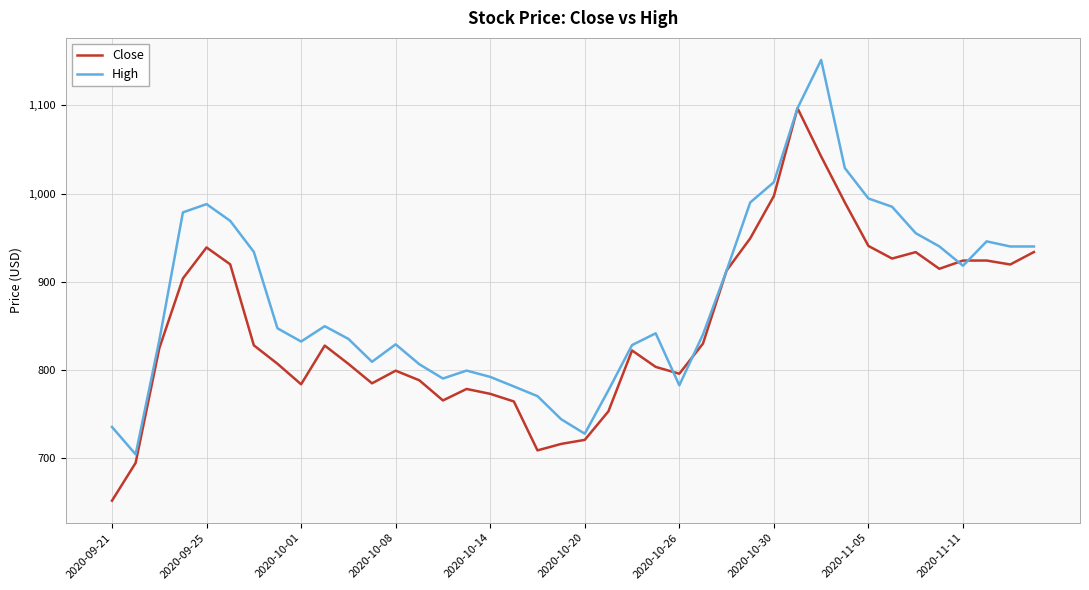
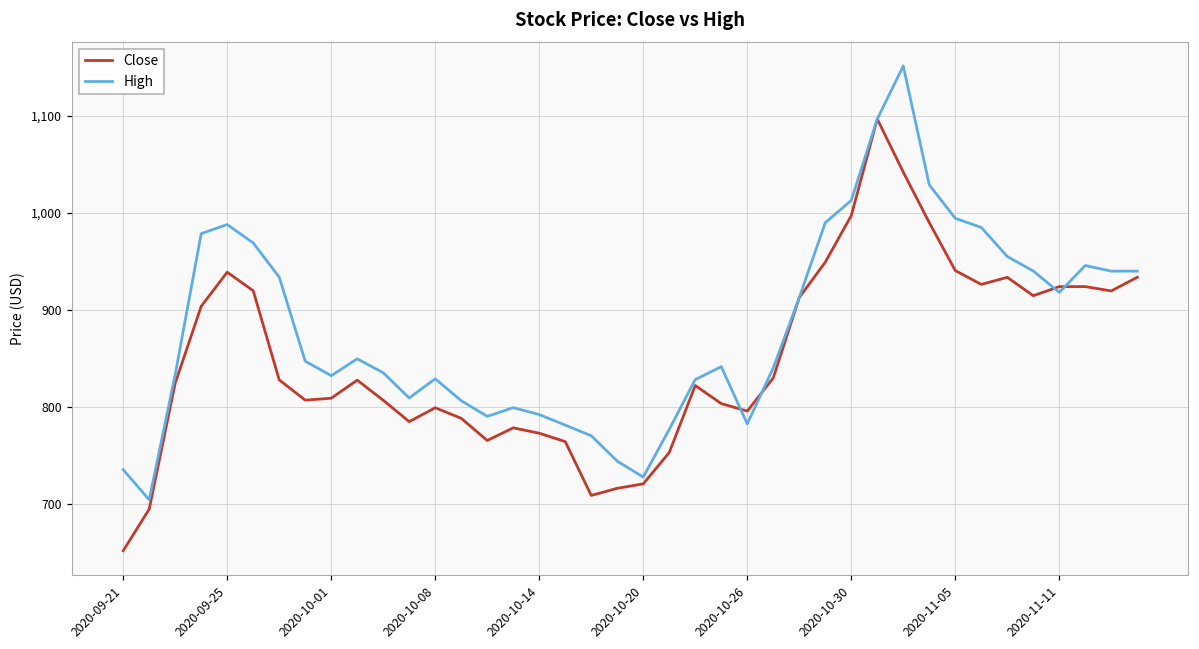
Close, 2020-10-01: 780 -> 810
